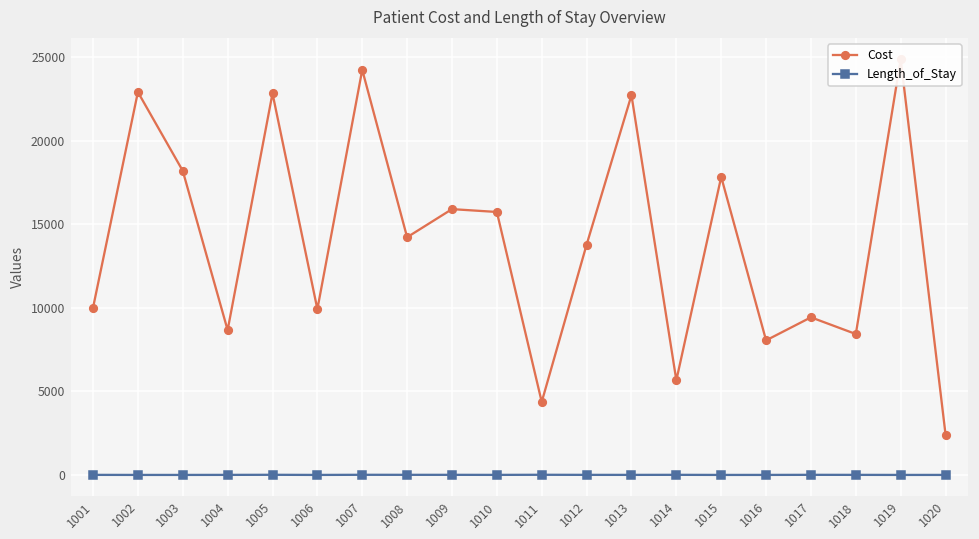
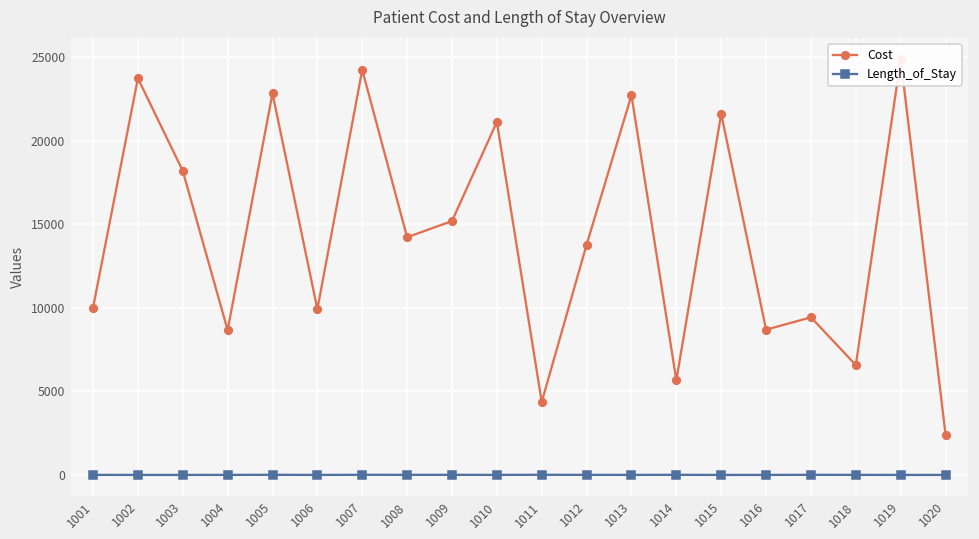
Cost, 1002: 22900 -> 23700
Cost, 1009: 15900 -> 15200
Cost, 1010: 15700 -> 21100
Cost, 1015: 17800 -> 21600
Cost, 1016: 8100 -> 8700
Cost, 1018: 8400 -> 6600
